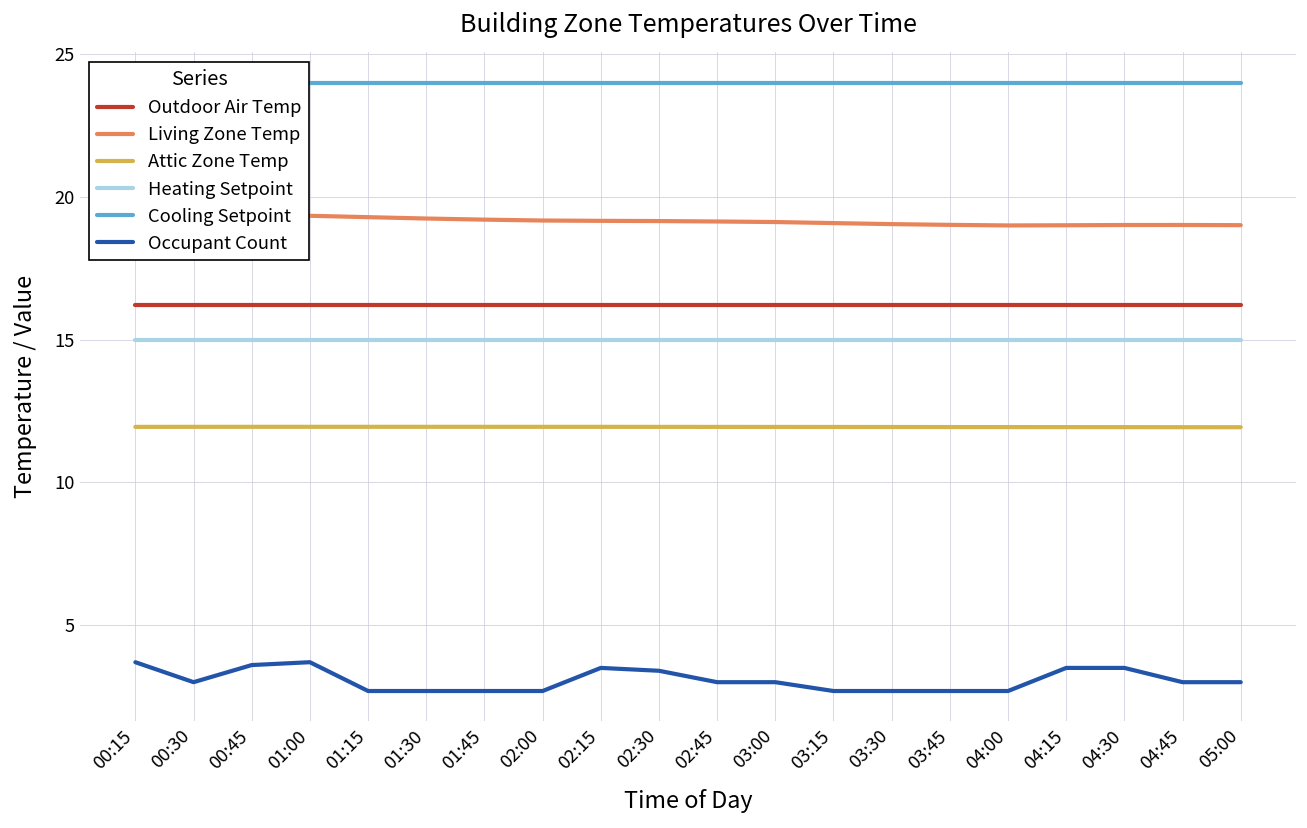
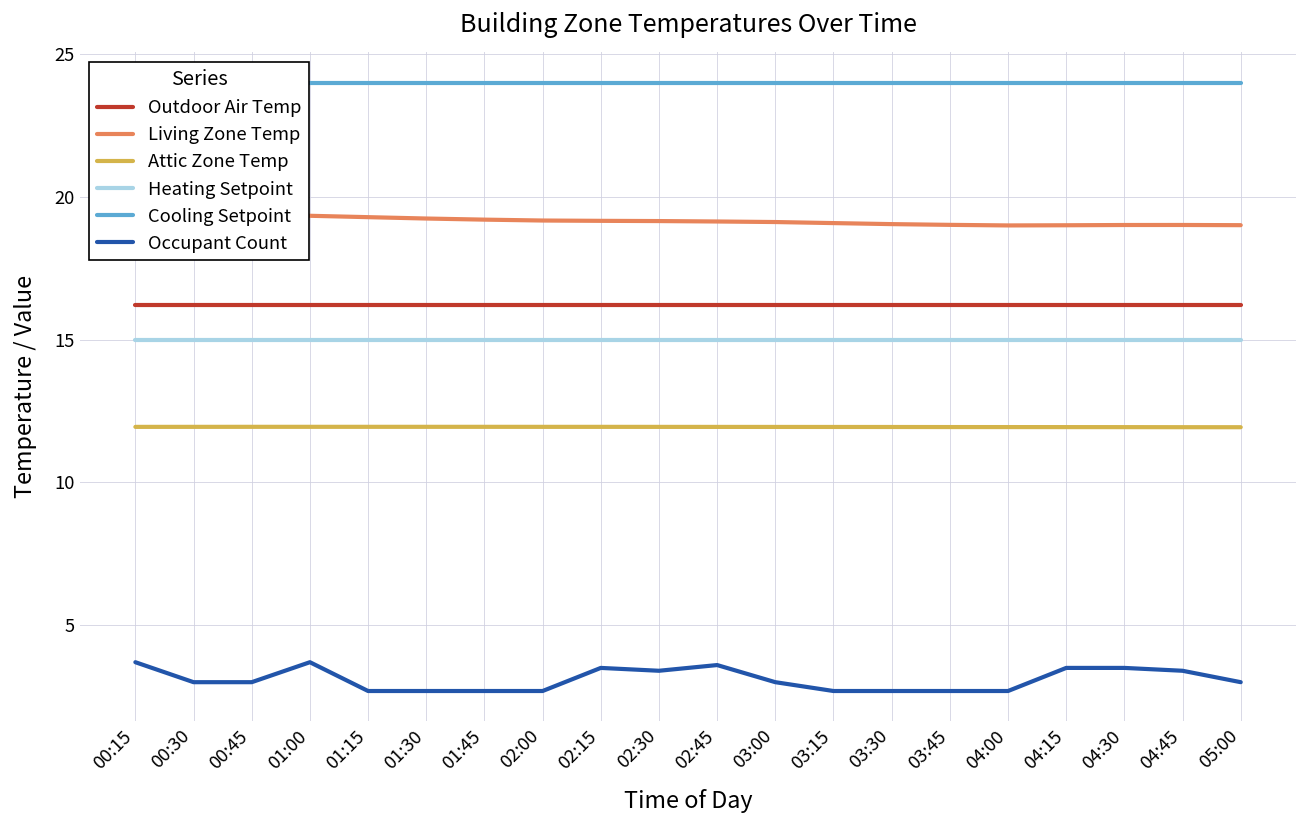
Occupant Count, 00:45: 3.6 -> 3.0
Occupant Count, 02:45: 3.0 -> 3.6
Occupant Count, 04:45: 3.0 -> 3.4
